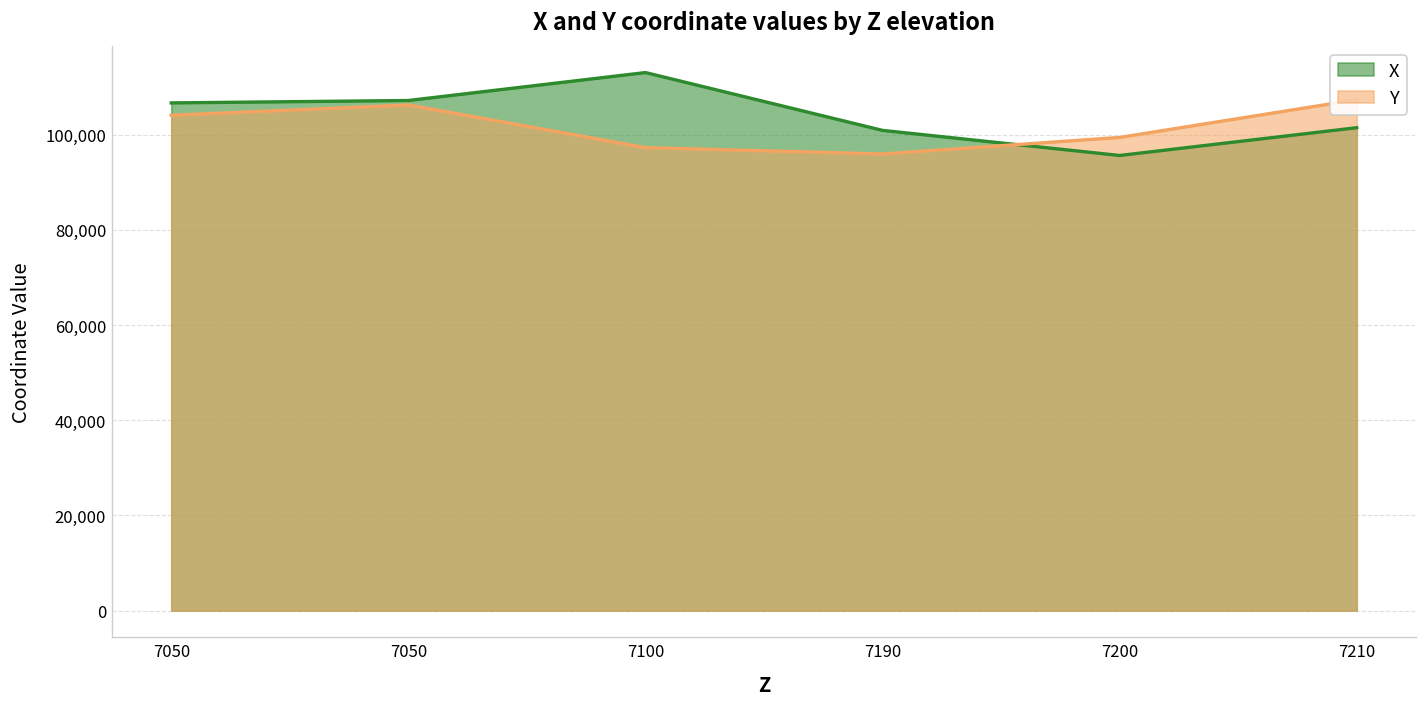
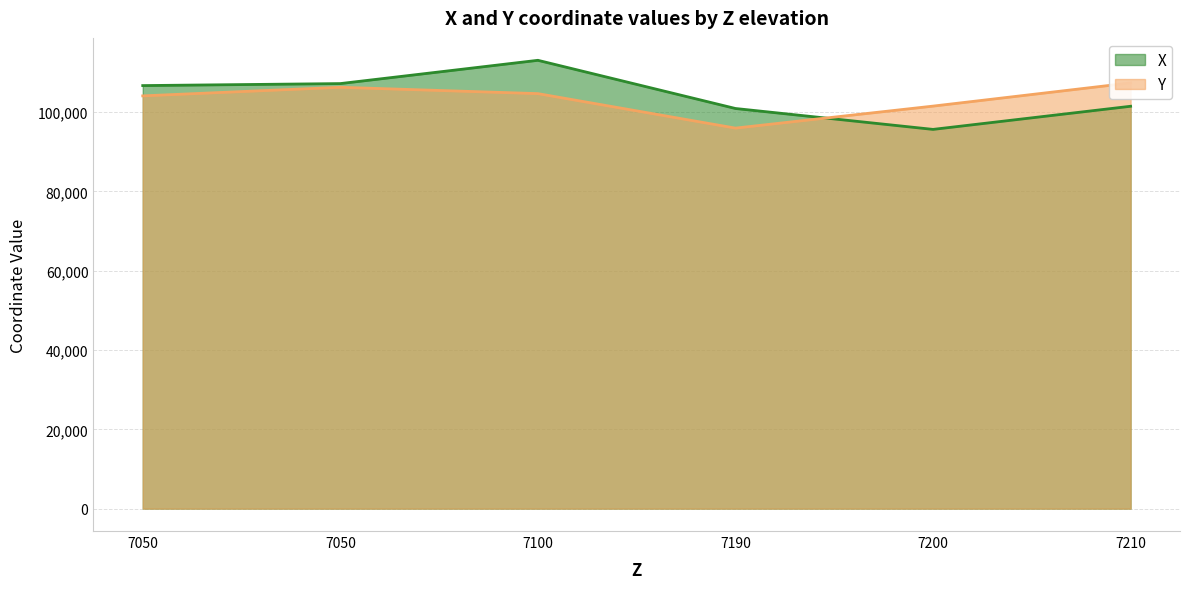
Y, 7100: 97,000 -> 105,000
Y, 7200: 99,000 -> 102,000
